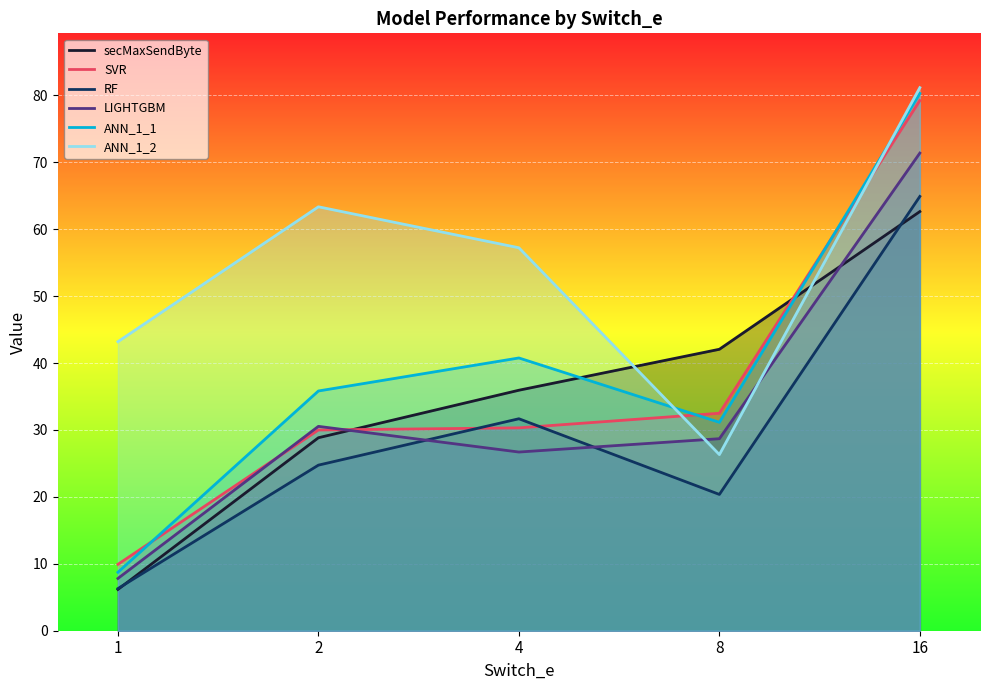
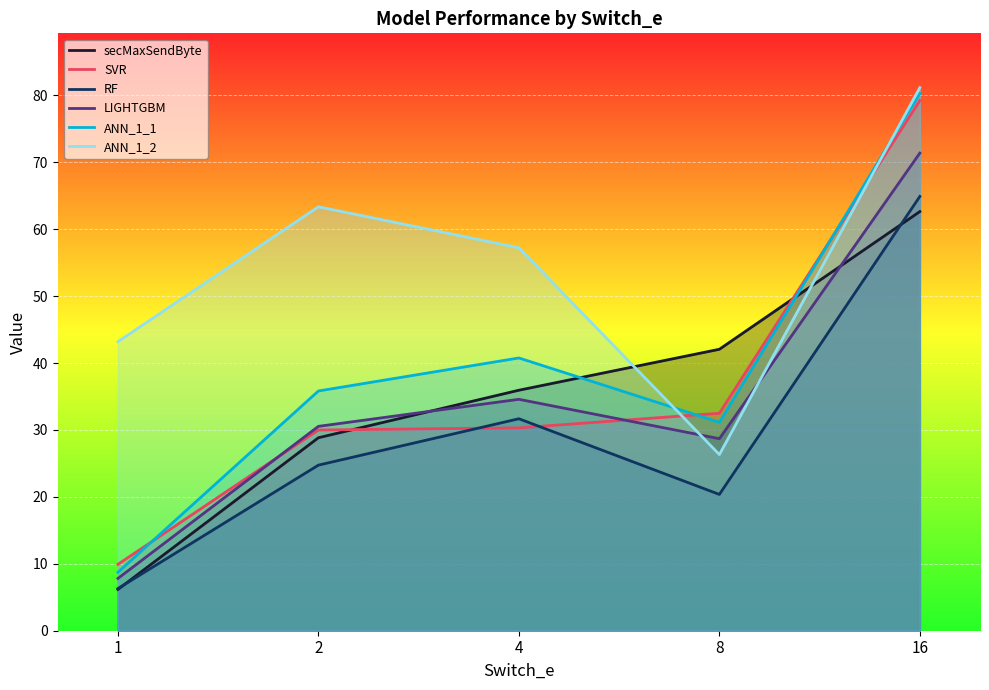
LIGHTGBM, 4: 27 -> 35
